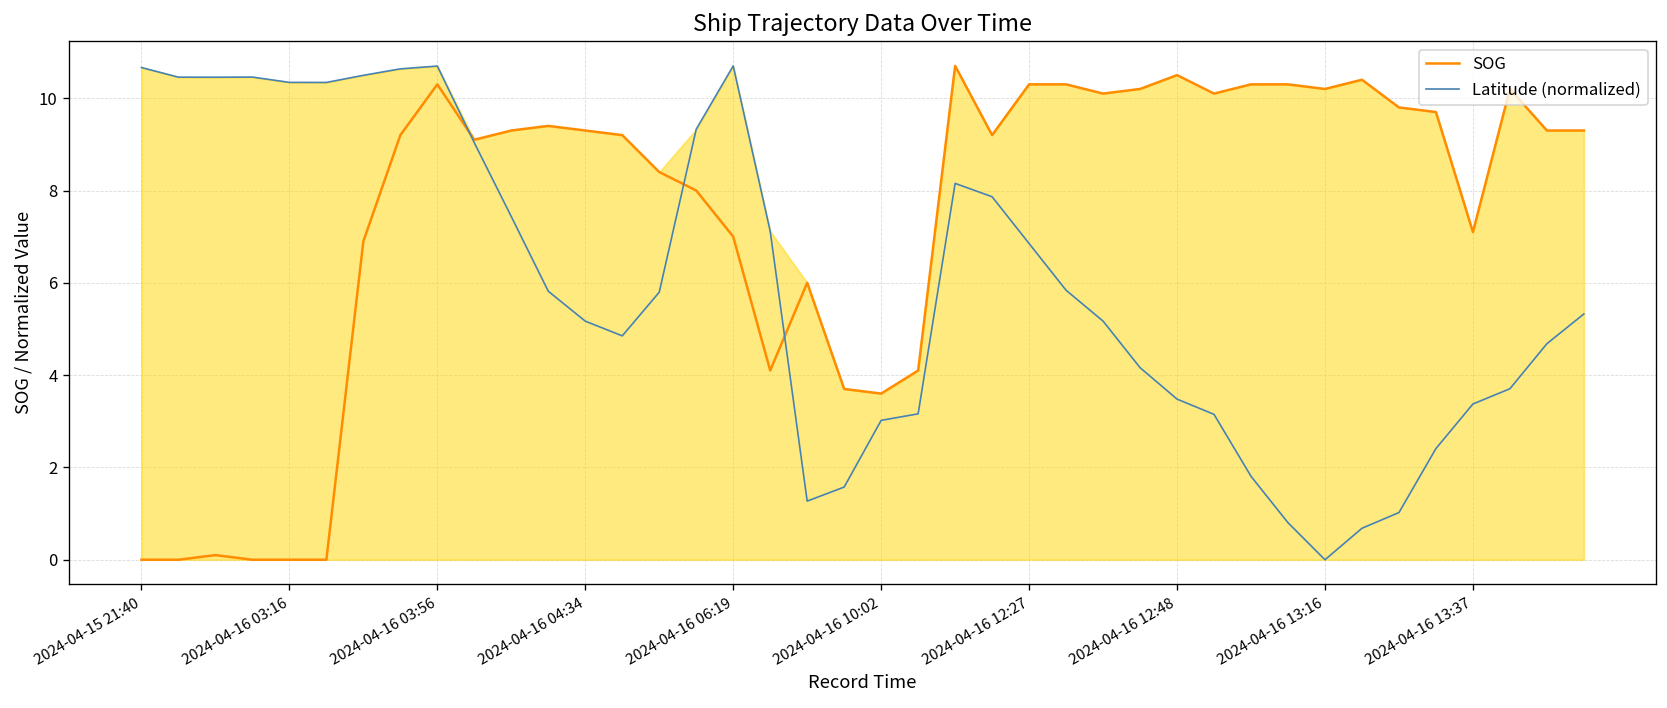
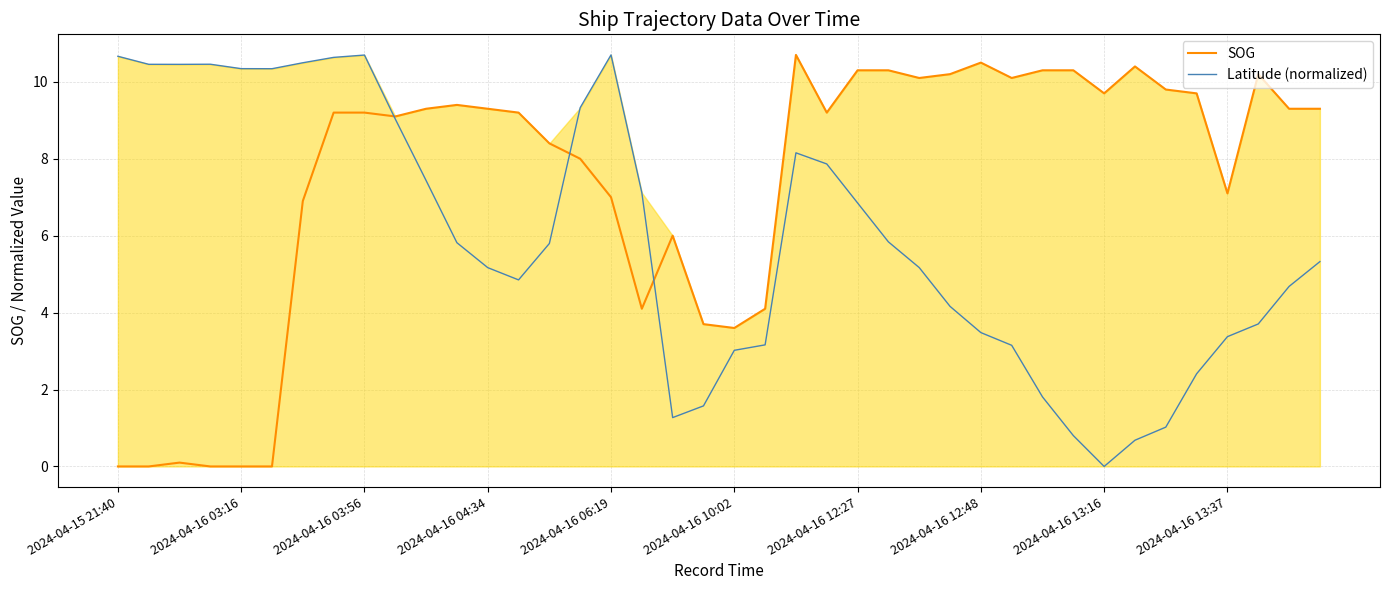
SOG, 2024-04-16 03:56: 10.3 -> 9.2
SOG, 2024-04-16 13:16: 10.2 -> 9.7
